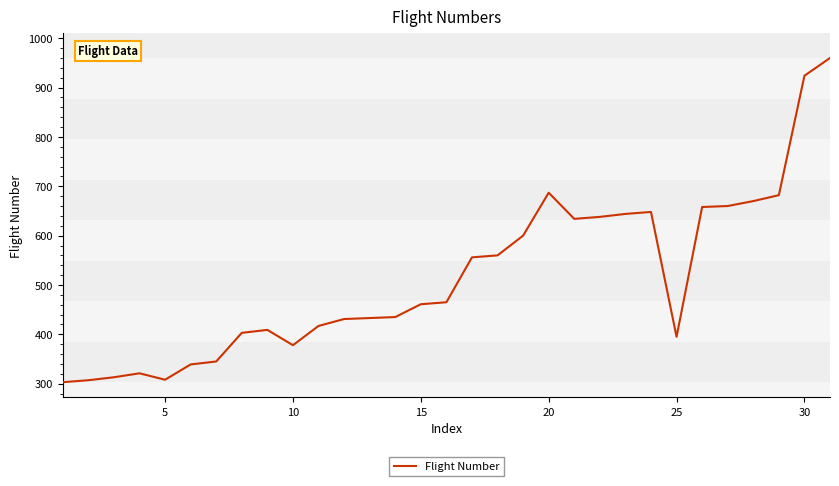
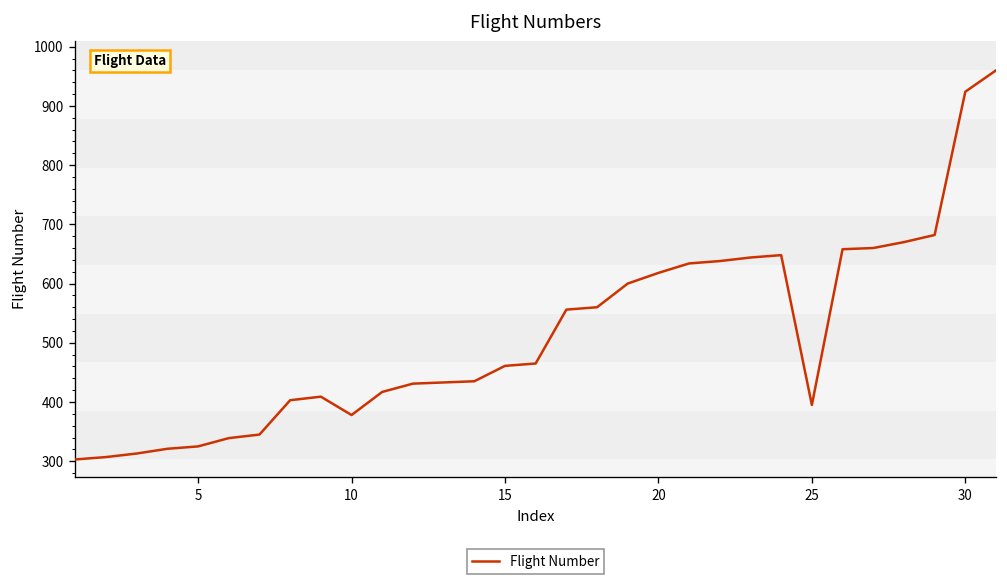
5: 310 -> 330
20: 690 -> 620
